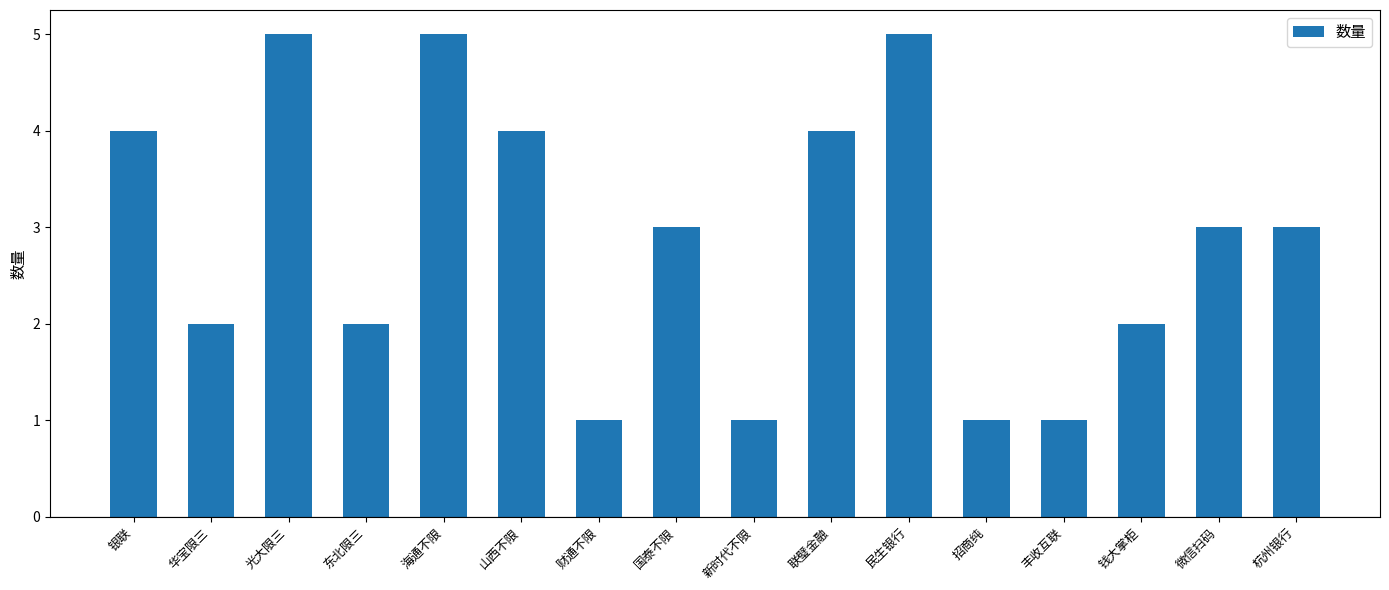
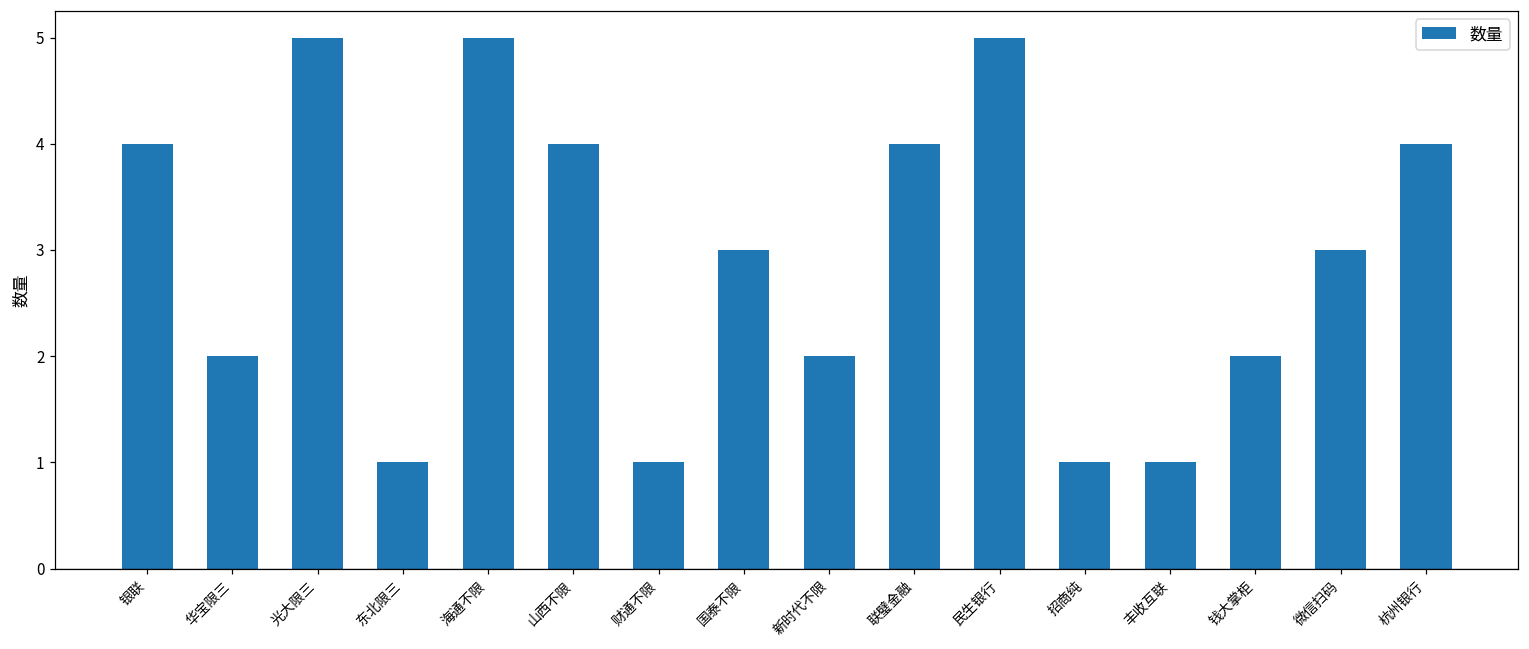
东北限三: 2 -> 1
新时代不限: 1 -> 2
杭州银行: 3 -> 4
